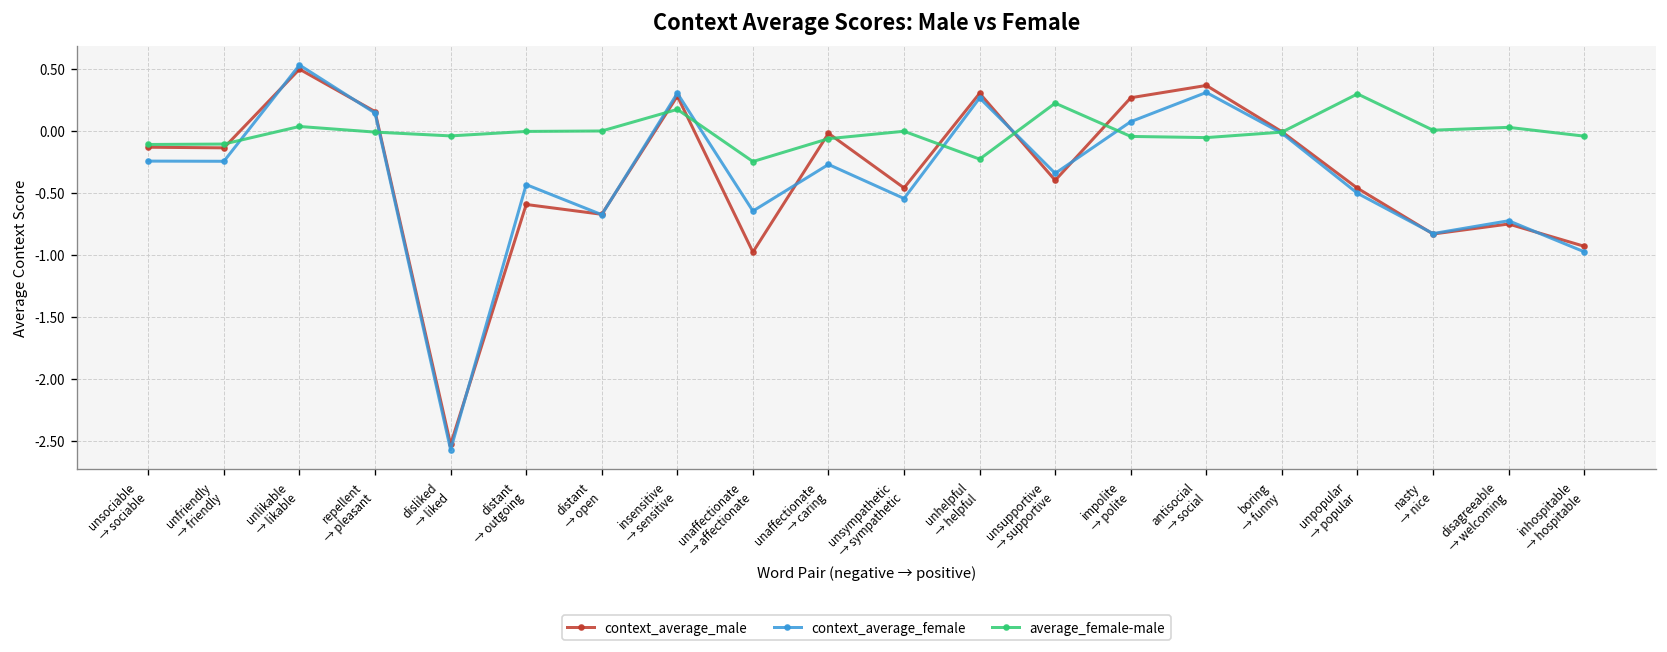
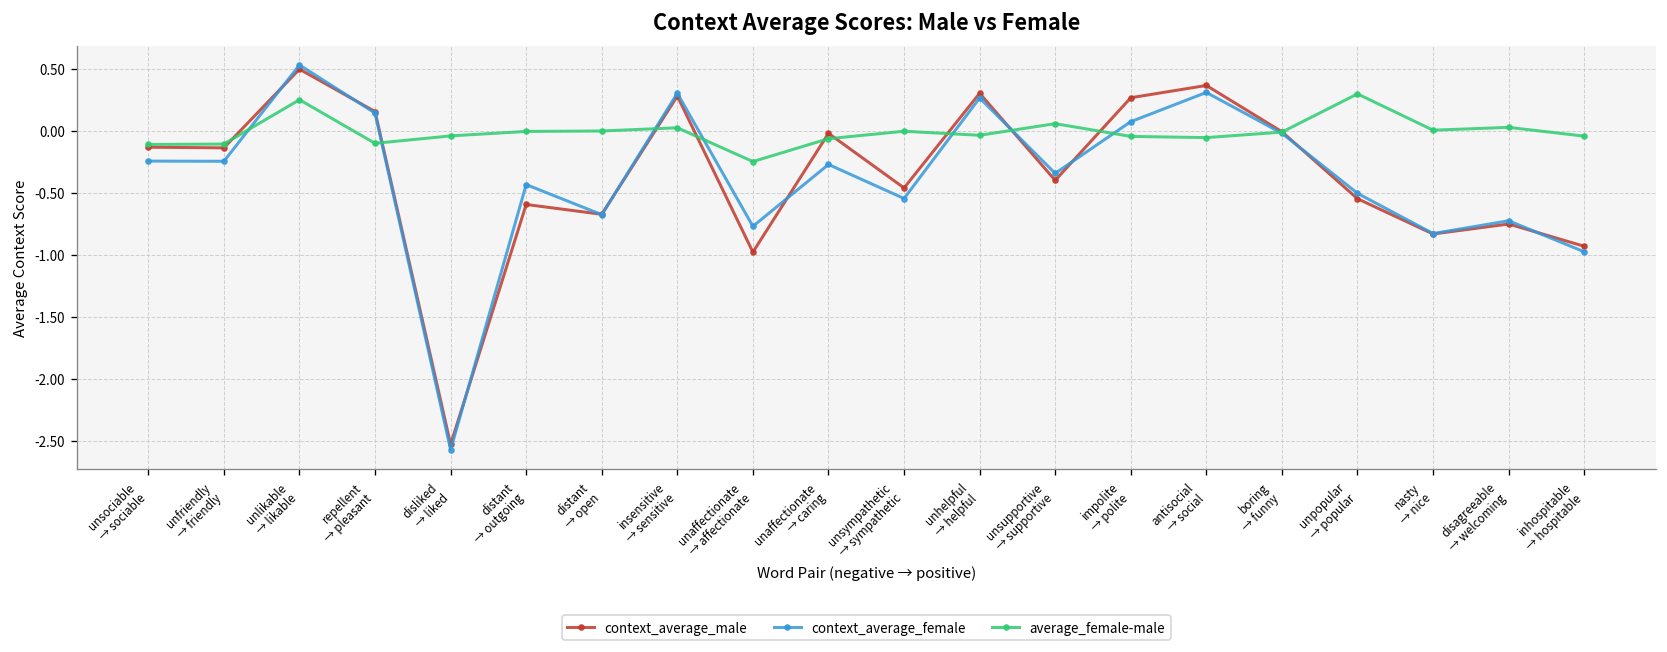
average_female-male, unlikable → likable: 0.03 -> 0.25
average_female-male, repellent → pleasant: -0.01 -> -0.10
average_female-male, insensitive → sensitive: 0.17 -> 0.02
context_average_female, unaffectionate → affectionate: -0.65 -> -0.77
average_female-male, unhelpful → helpful: -0.23 -> -0.04
average_female-male, unsupportive → supportive: 0.22 -> 0.06
context_average_male, unpopular → popular: -0.46 -> -0.55
